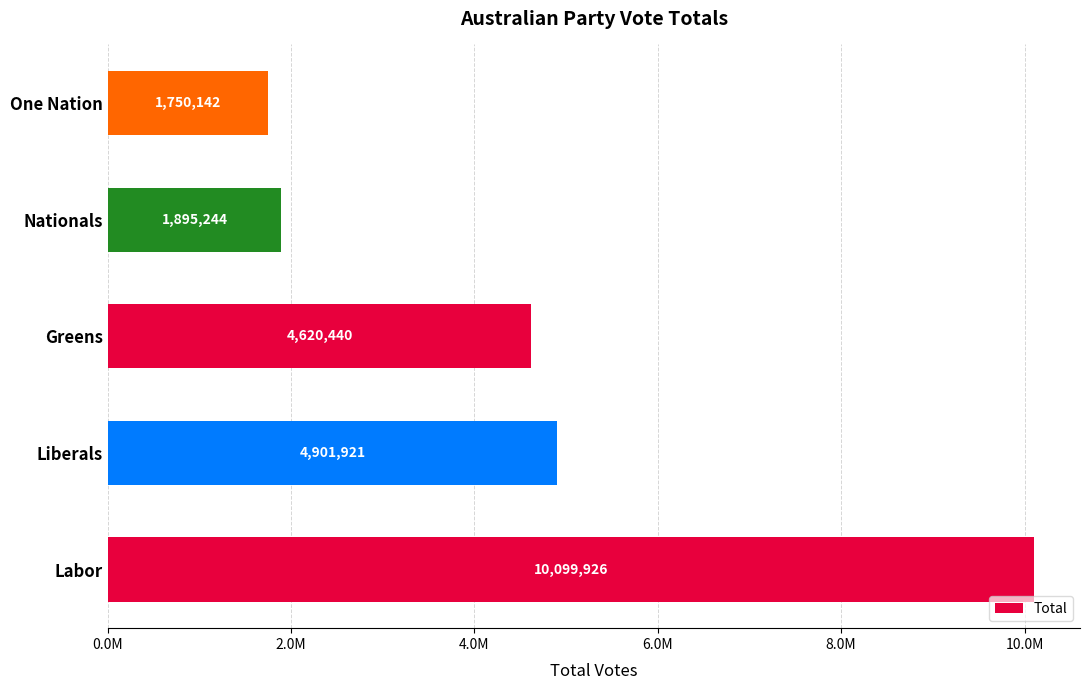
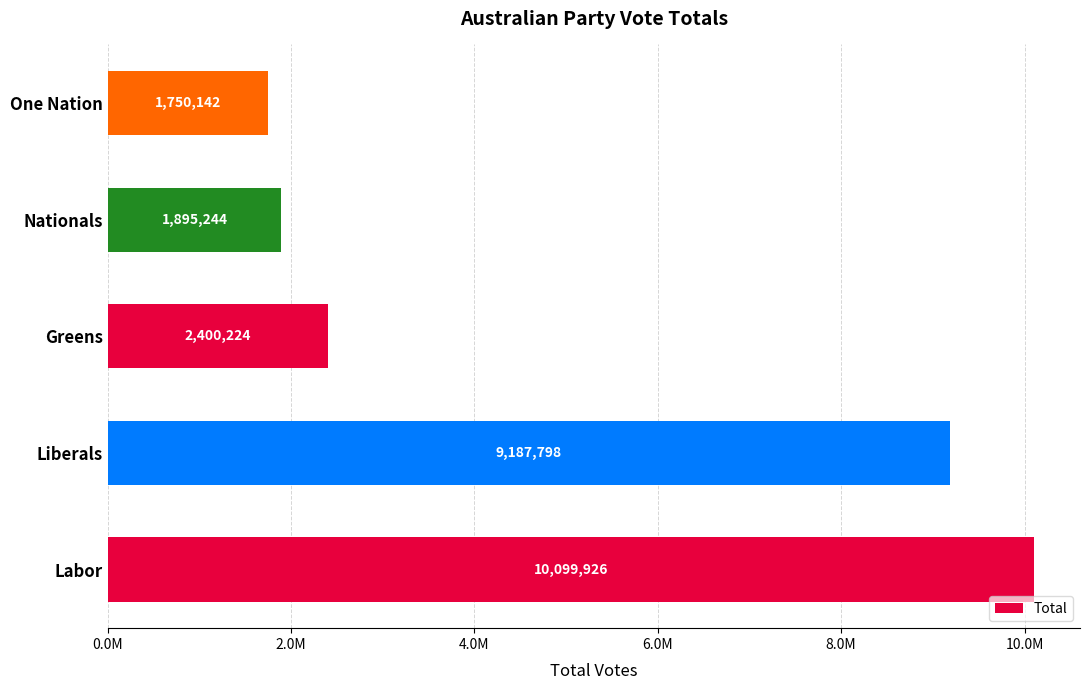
Greens: 4,620,440 -> 2,400,224
Liberals: 4,901,921 -> 9,187,798
